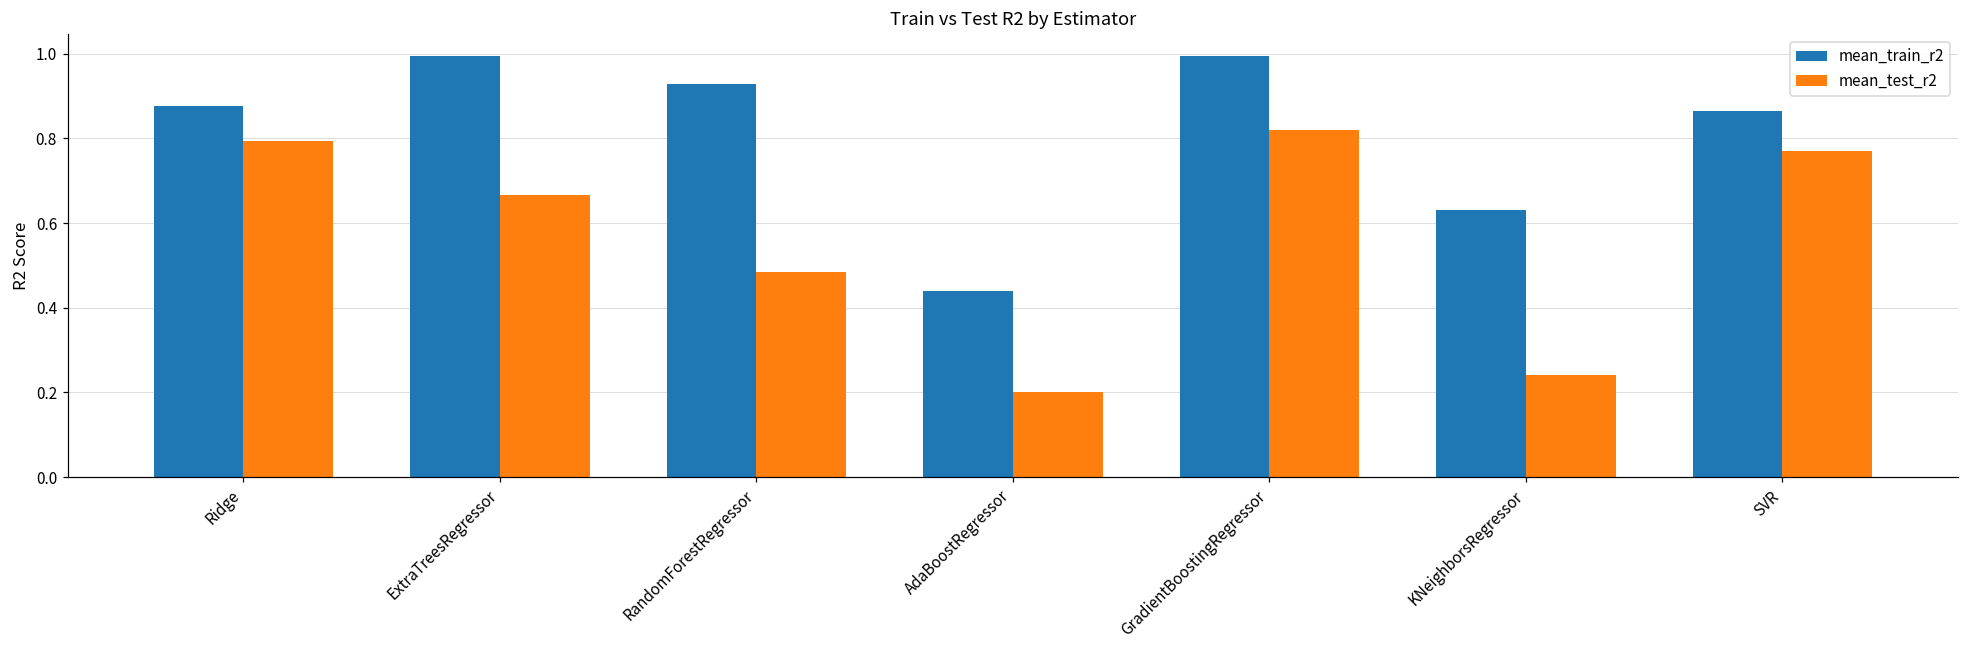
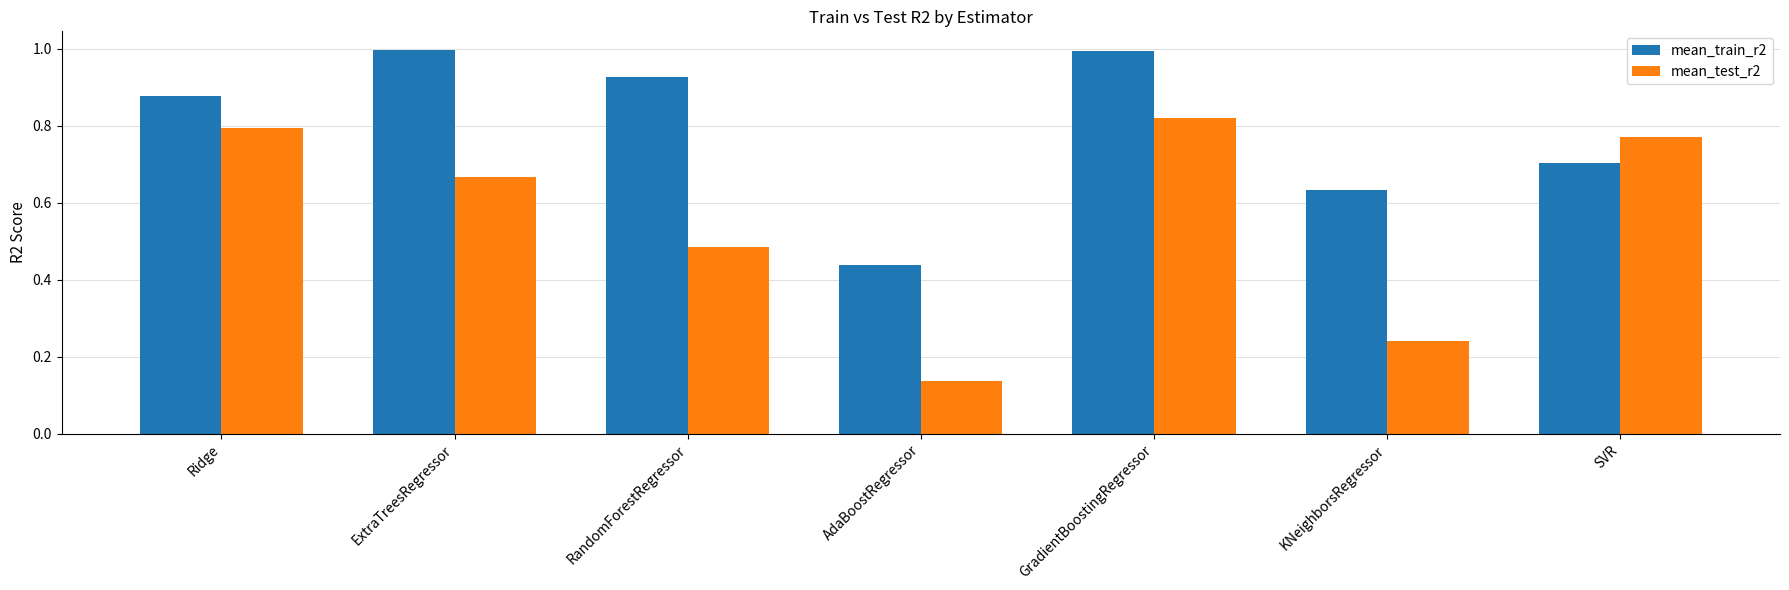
mean_test_r2, AdaBoostRegressor: 0.20 -> 0.14
mean_train_r2, SVR: 0.87 -> 0.70
